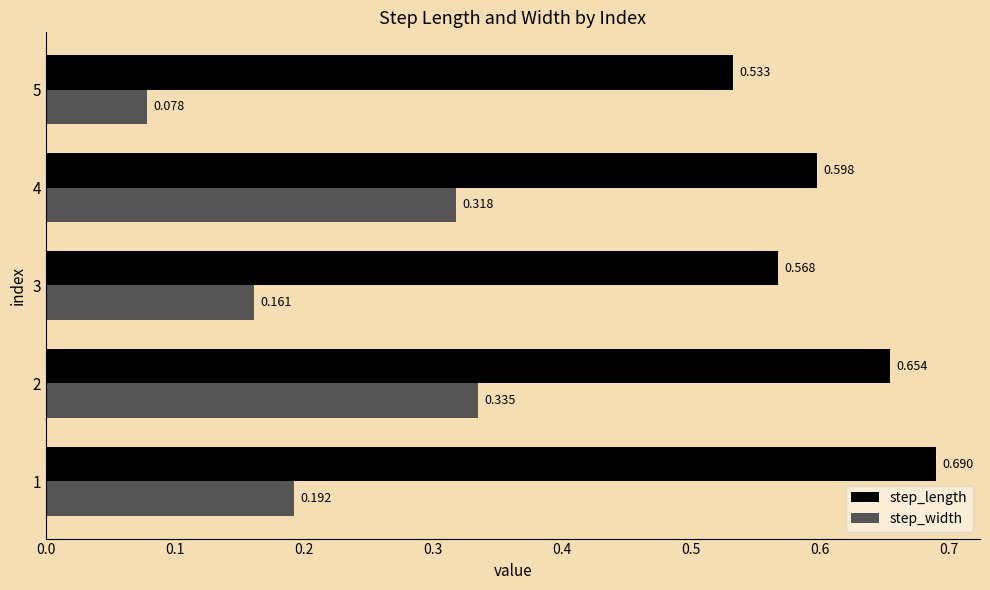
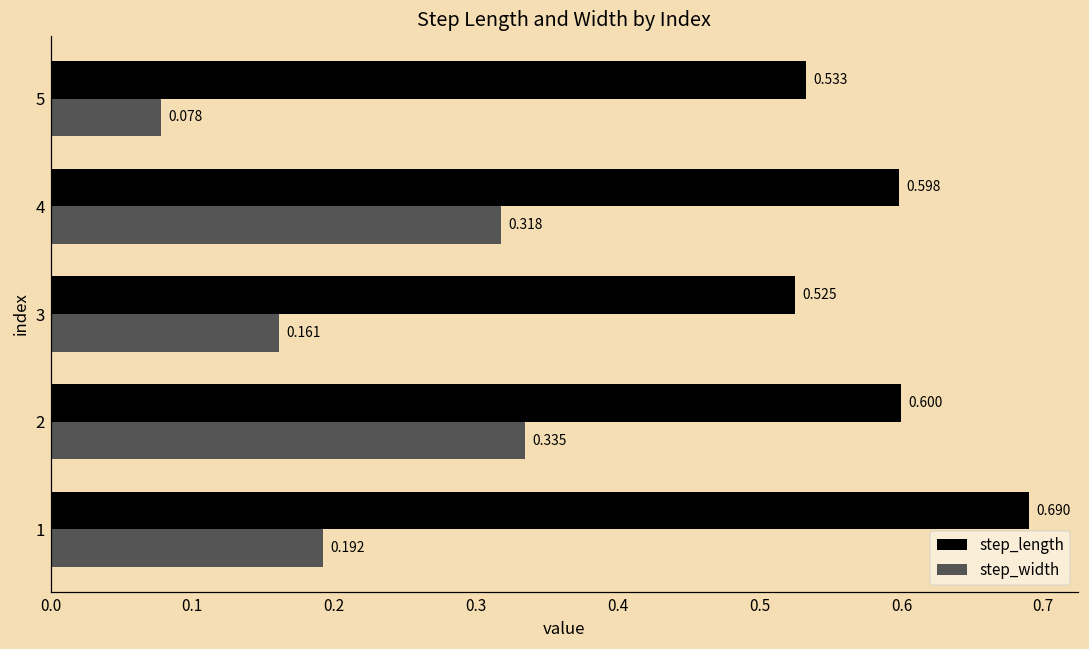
step_length, 3: 0.568 -> 0.525
step_length, 2: 0.654 -> 0.600
